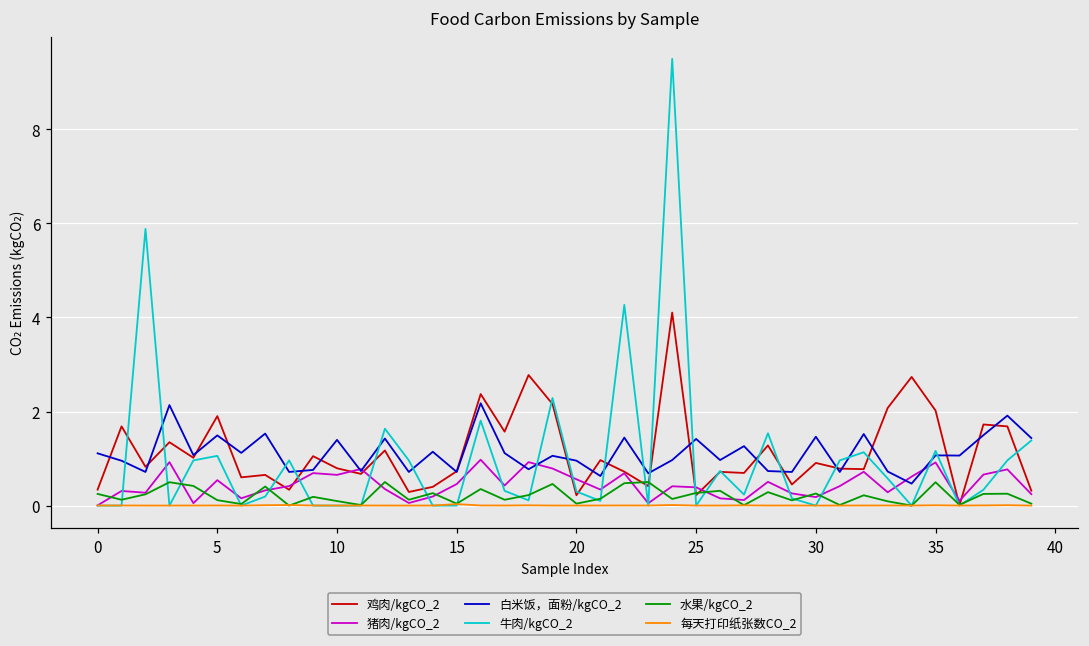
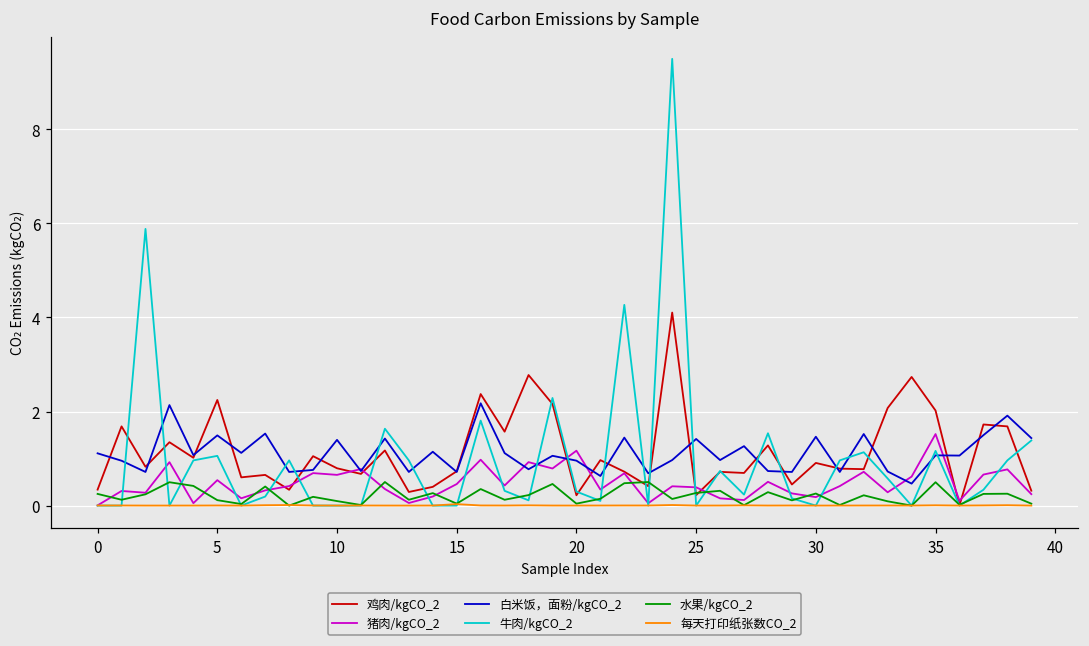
鸡肉/kgCO_2, 5: 1.9 -> 2.2
猪肉/kgCO_2, 20: 0.6 -> 1.2
猪肉/kgCO_2, 35: 0.9 -> 1.5
